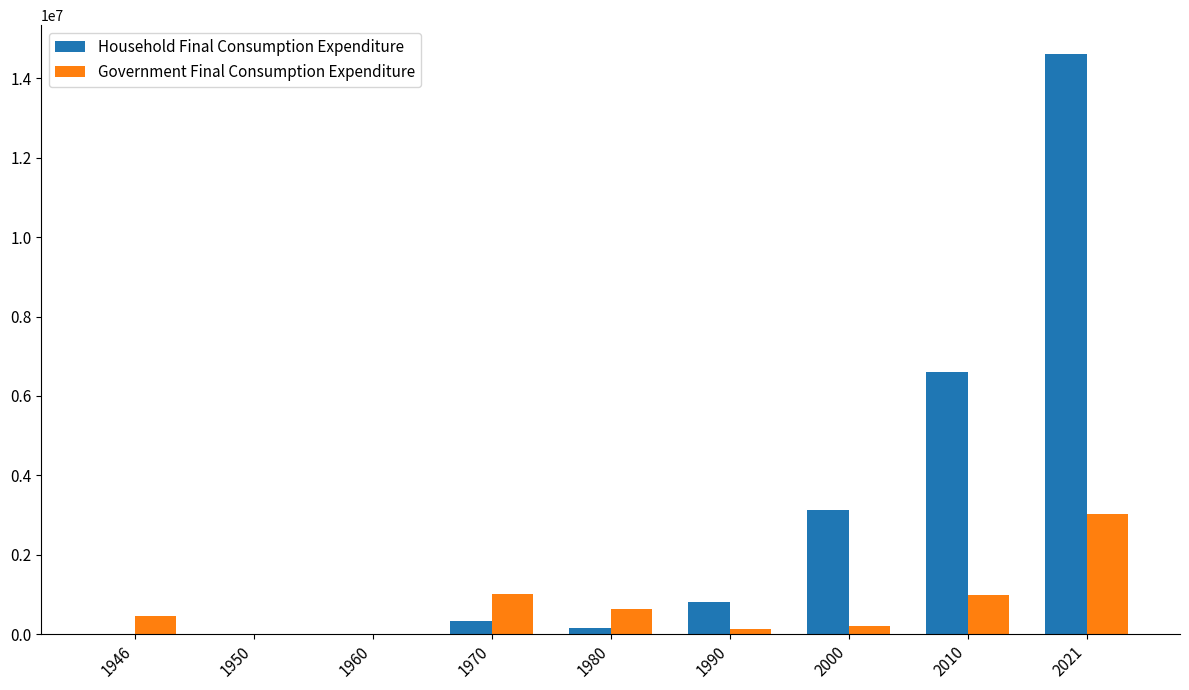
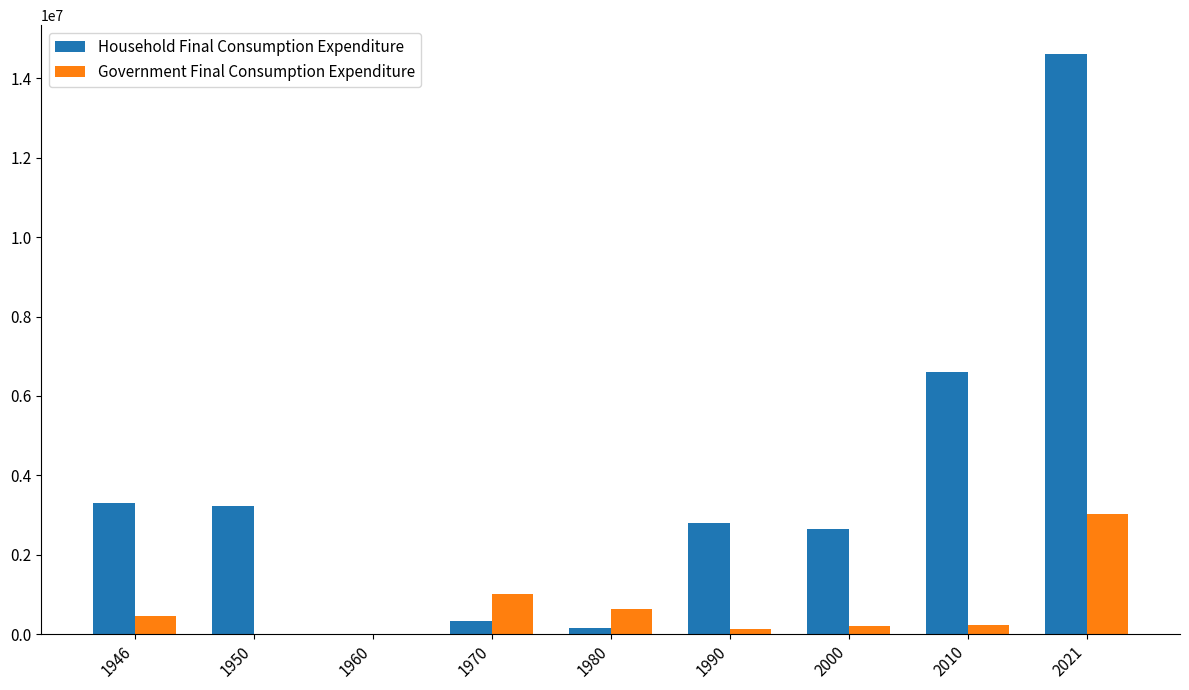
Household Final Consumption Expenditure, 1946: 0 -> 3300000
Household Final Consumption Expenditure, 1950: 0 -> 3200000
Household Final Consumption Expenditure, 1990: 800000 -> 2800000
Household Final Consumption Expenditure, 2000: 3100000 -> 2700000
Government Final Consumption Expenditure, 2010: 1000000 -> 200000
